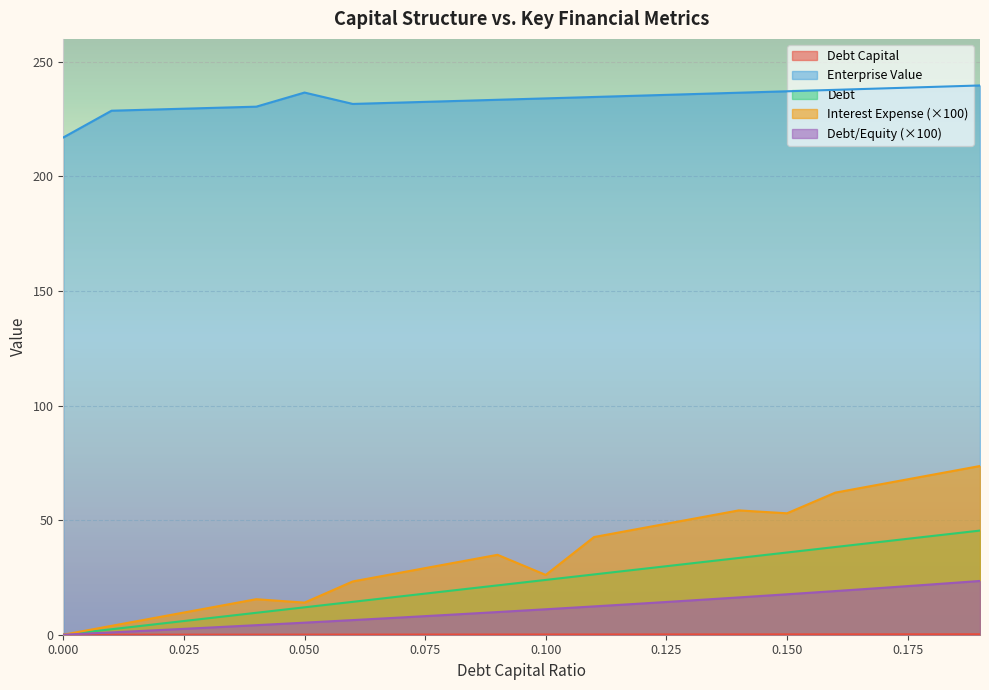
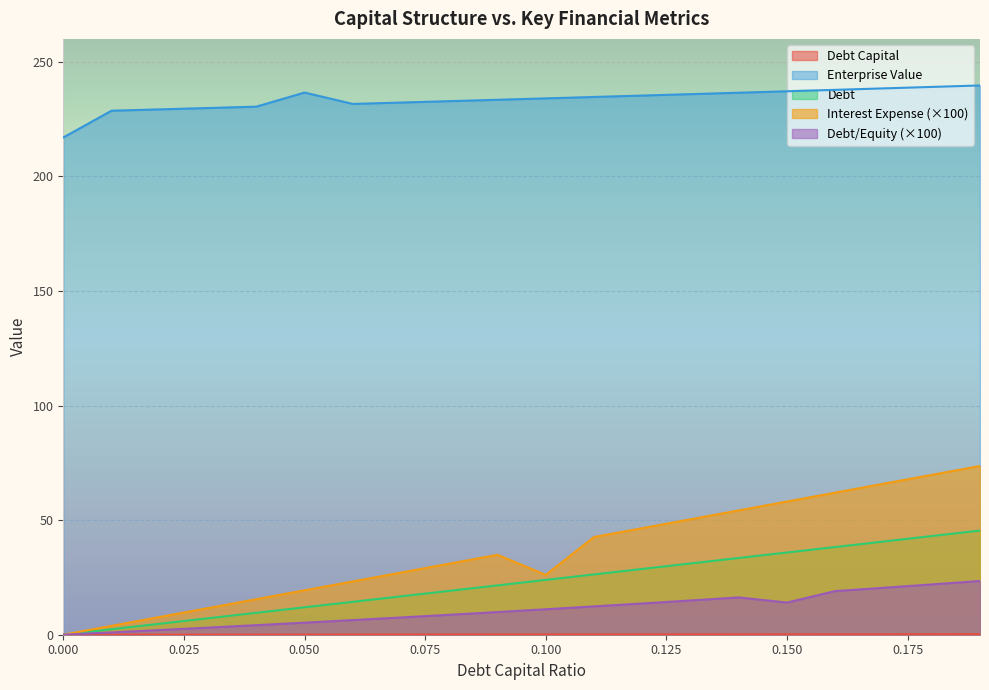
Interest Expense (×100), 0.050: 14 -> 19
Interest Expense (×100), 0.150: 53 -> 58
Debt/Equity (×100), 0.150: 18 -> 14
